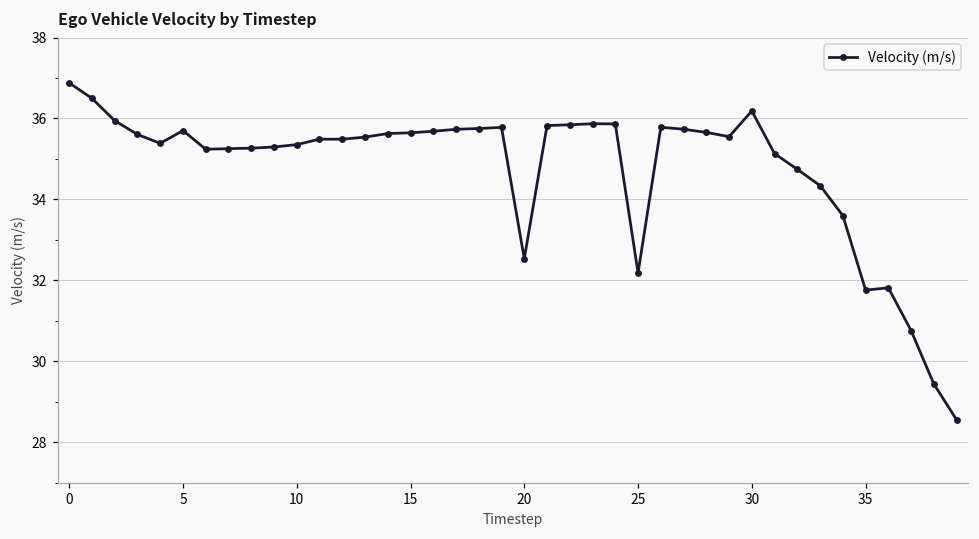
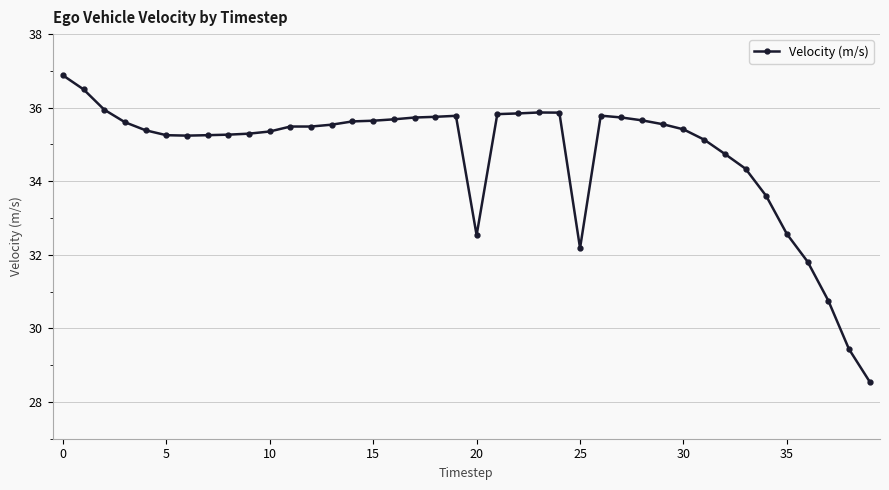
5: 35.7 -> 35.3
30: 36.2 -> 35.4
35: 31.8 -> 32.6
